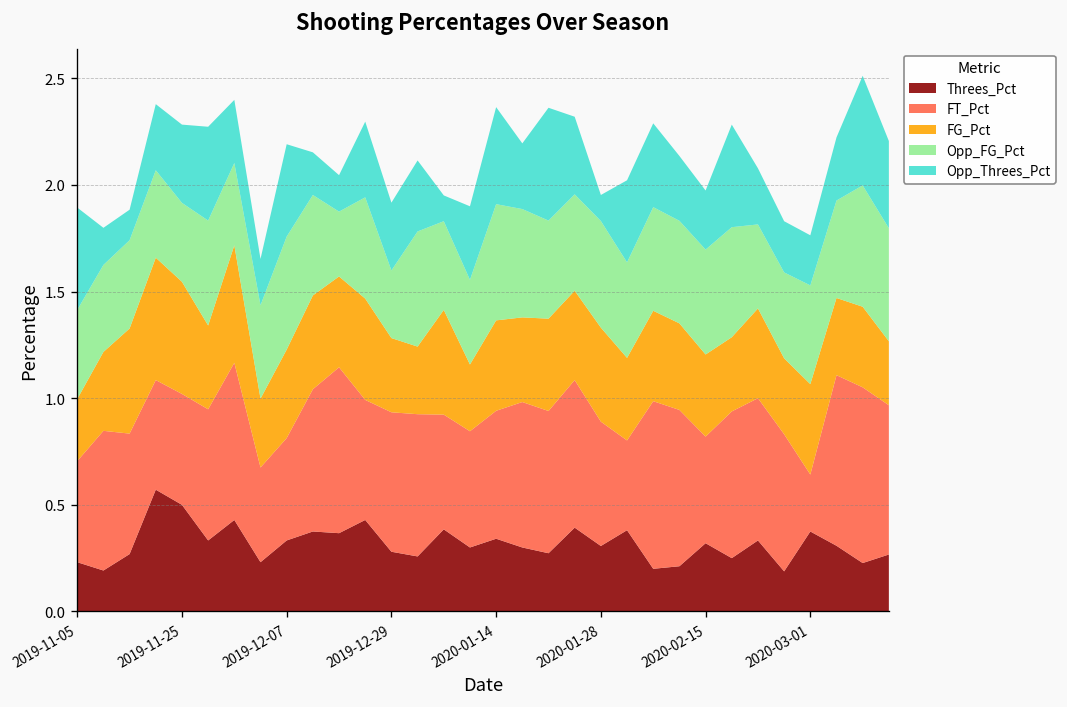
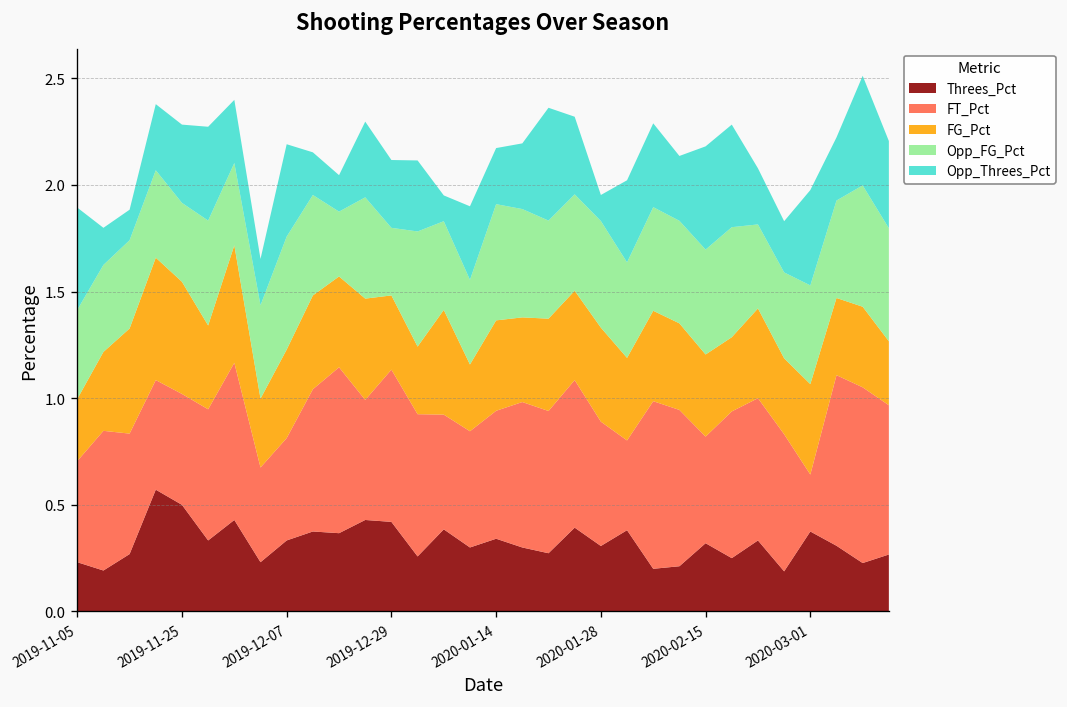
Threes_Pct, 2019-12-29: 0.28 -> 0.42
FT_Pct, 2019-12-29: 0.65 -> 0.71
Opp_Threes_Pct, 2020-01-14: 0.46 -> 0.26
Opp_Threes_Pct, 2020-02-15: 0.28 -> 0.48
Opp_Threes_Pct, 2020-03-01: 0.24 -> 0.45
